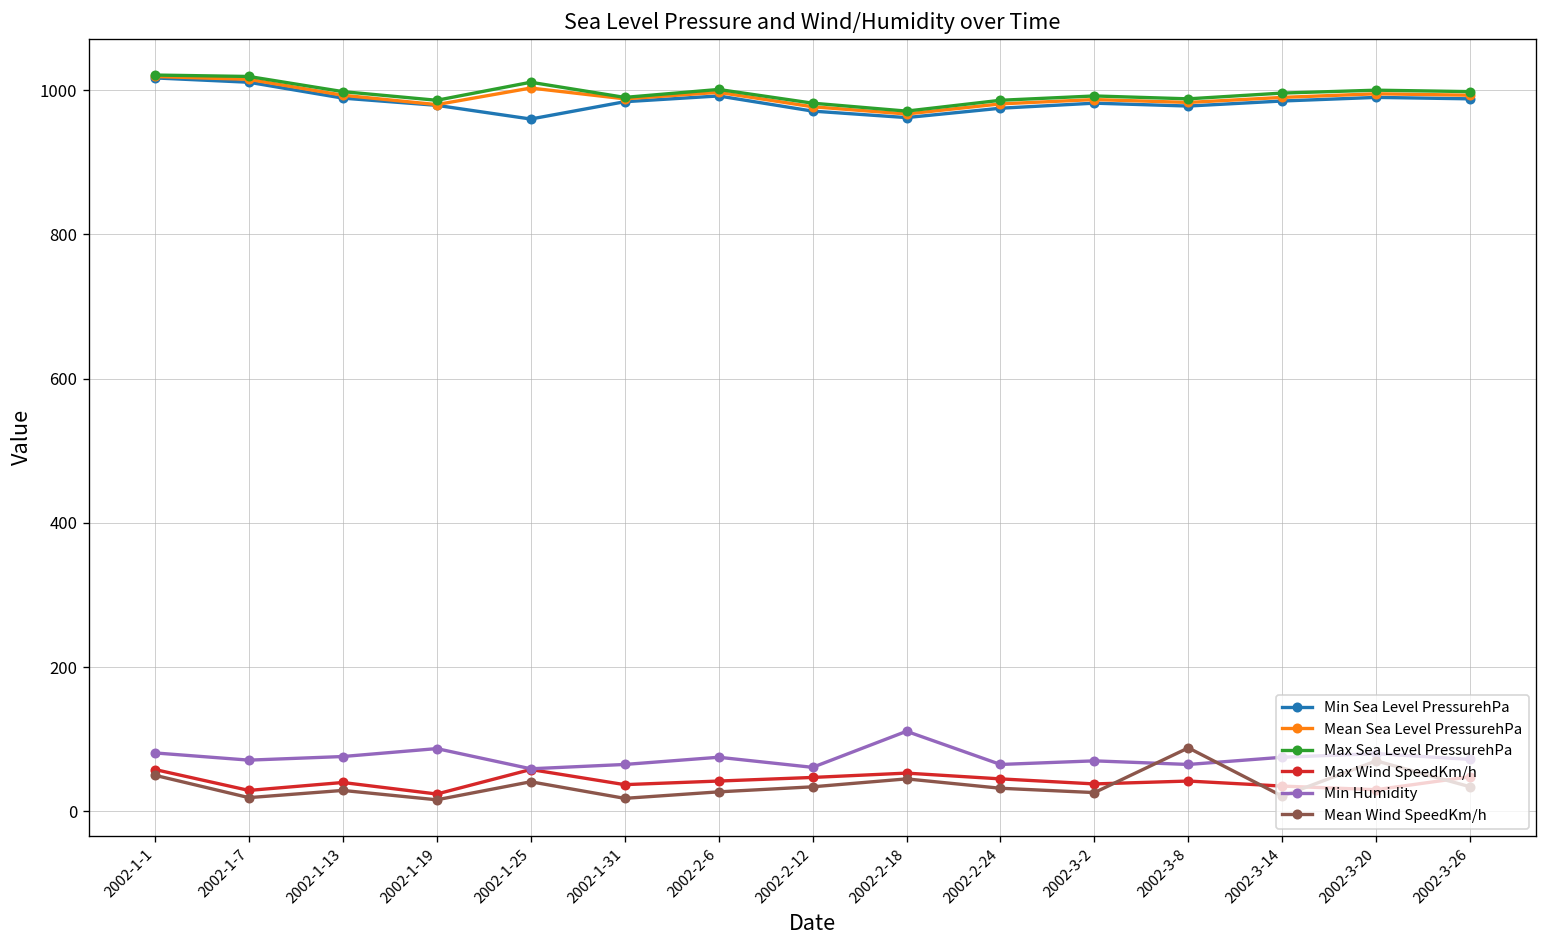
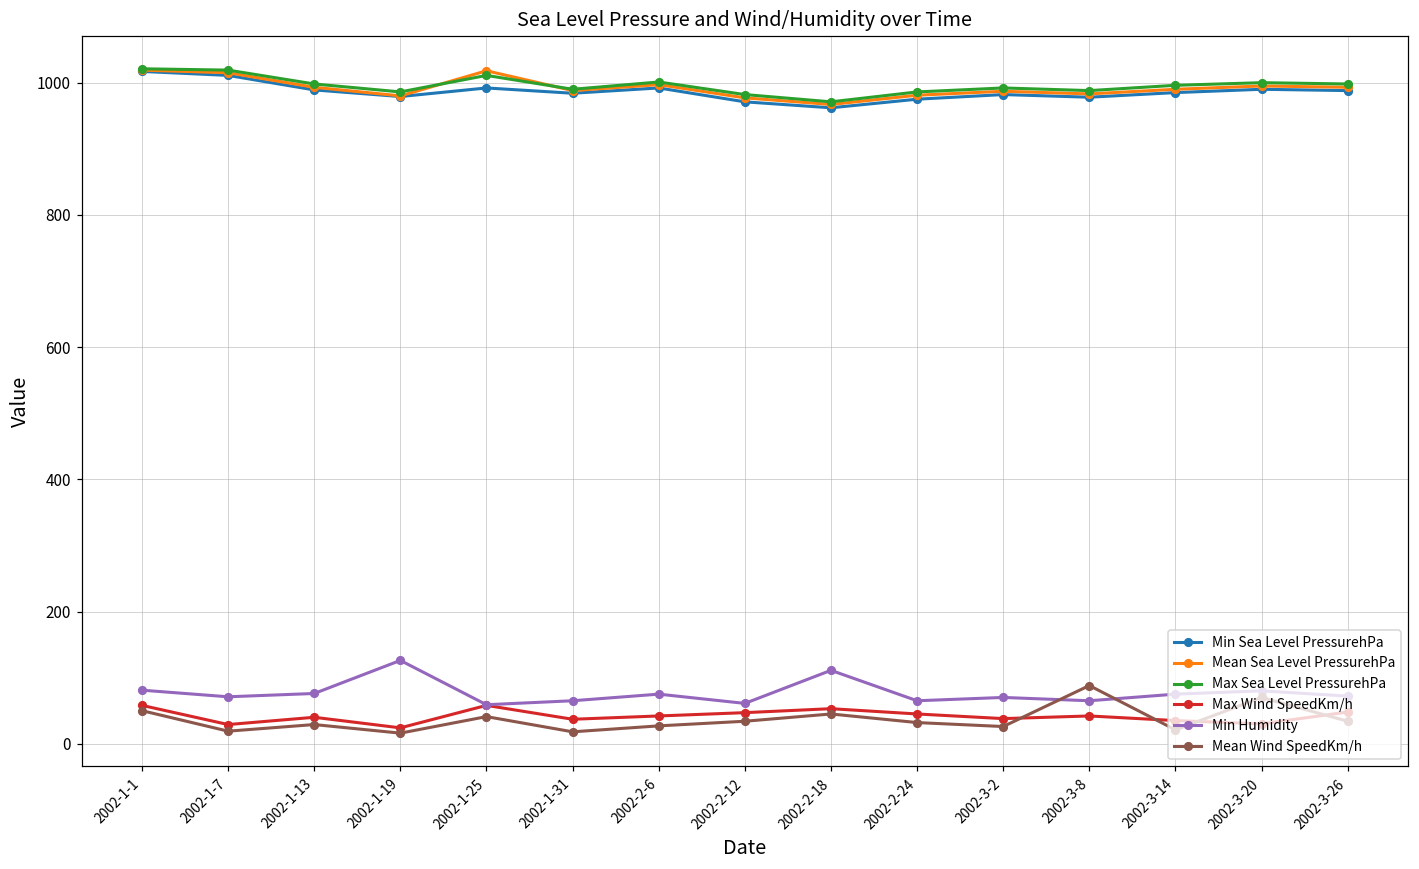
Min Humidity, 2002-1-19: 90 -> 130
Min Sea Level PressurehPa, 2002-1-25: 960 -> 990
Mean Sea Level PressurehPa, 2002-1-25: 1000 -> 1020
